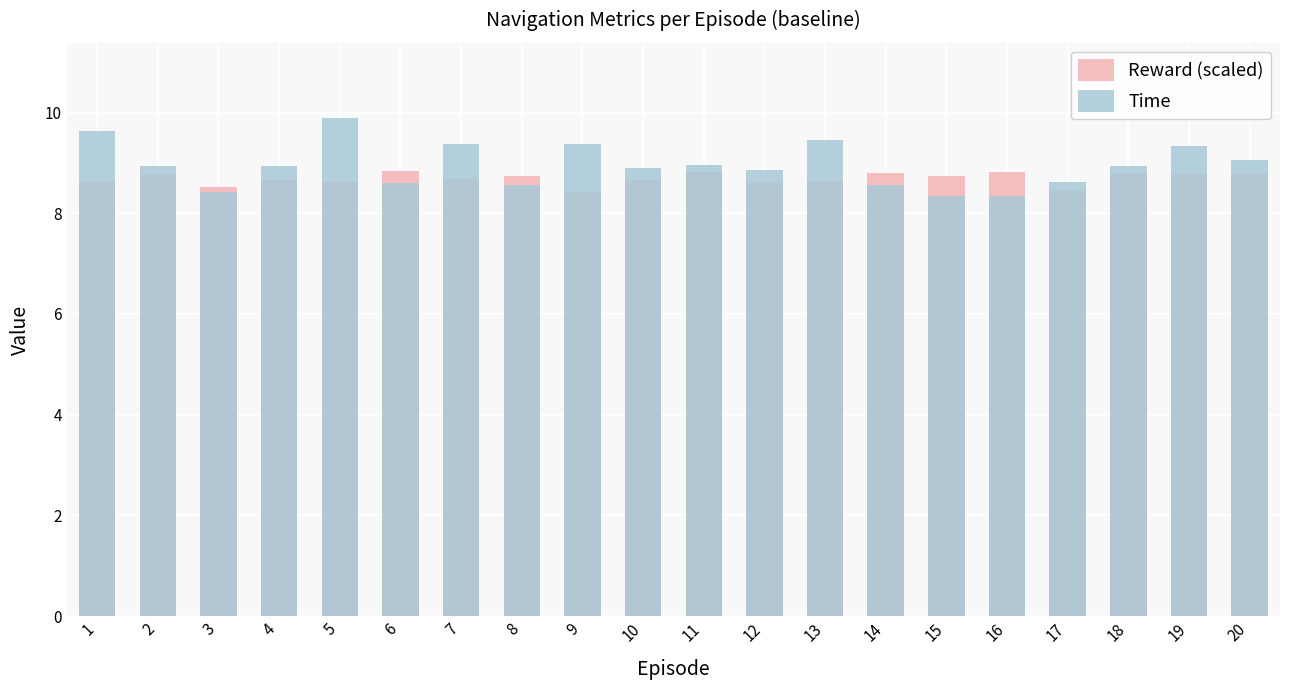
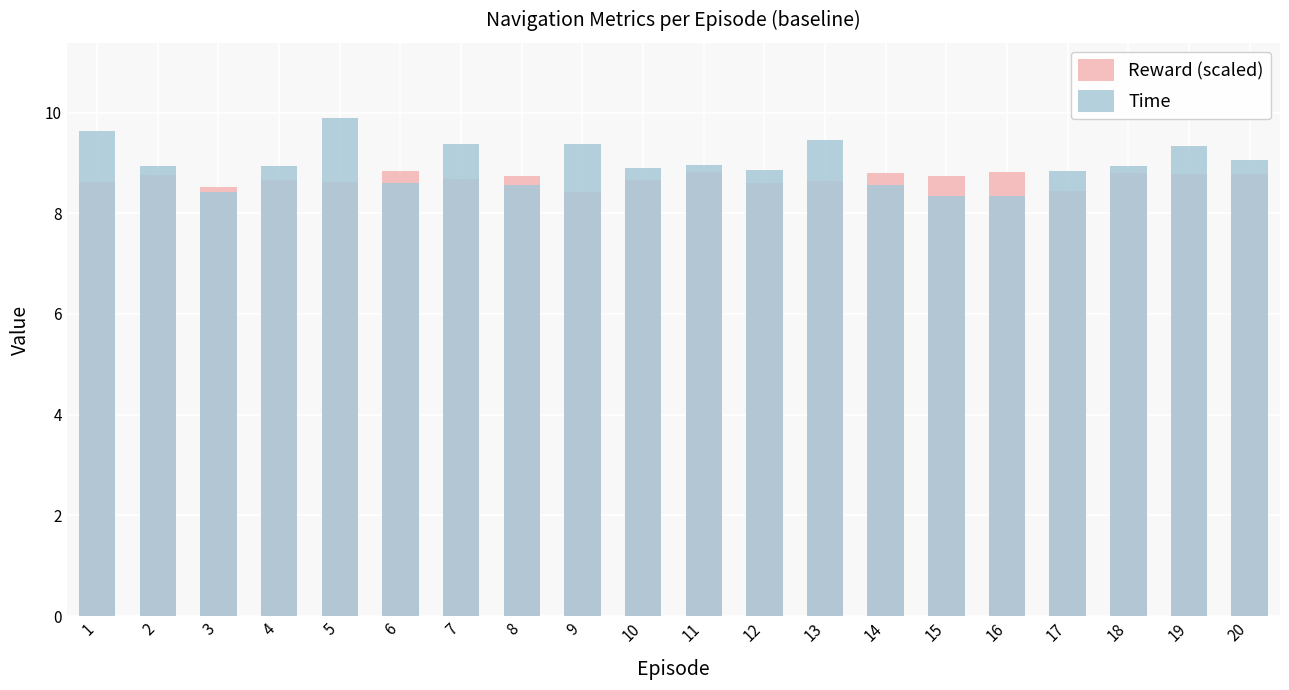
Time, 17: 8.6 -> 8.8
